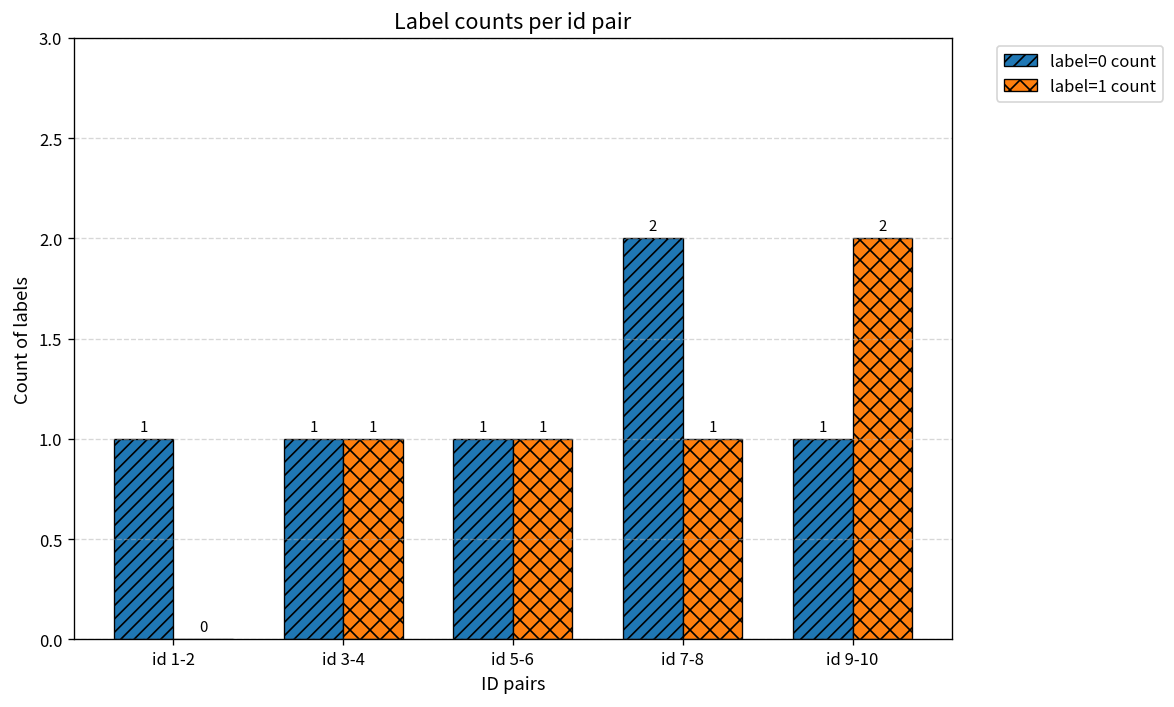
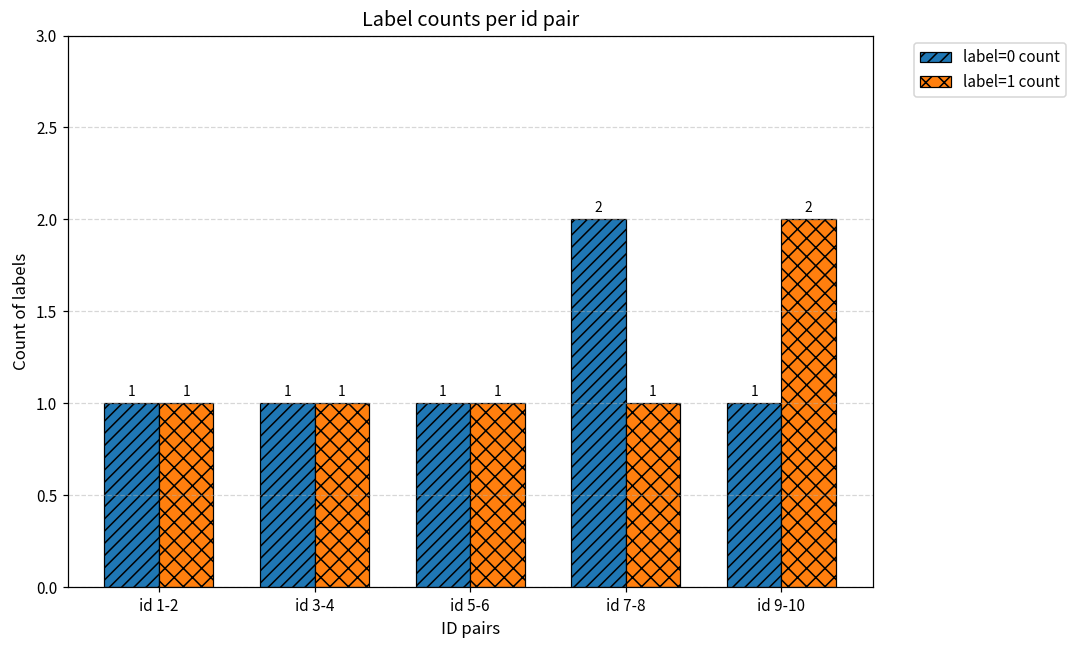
label=1 count, id 1-2: 0 -> 1
